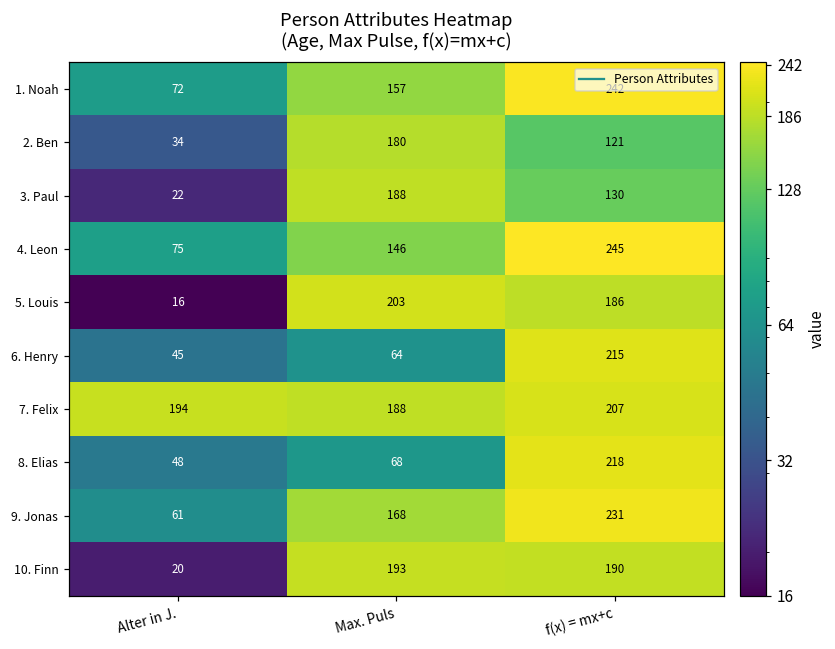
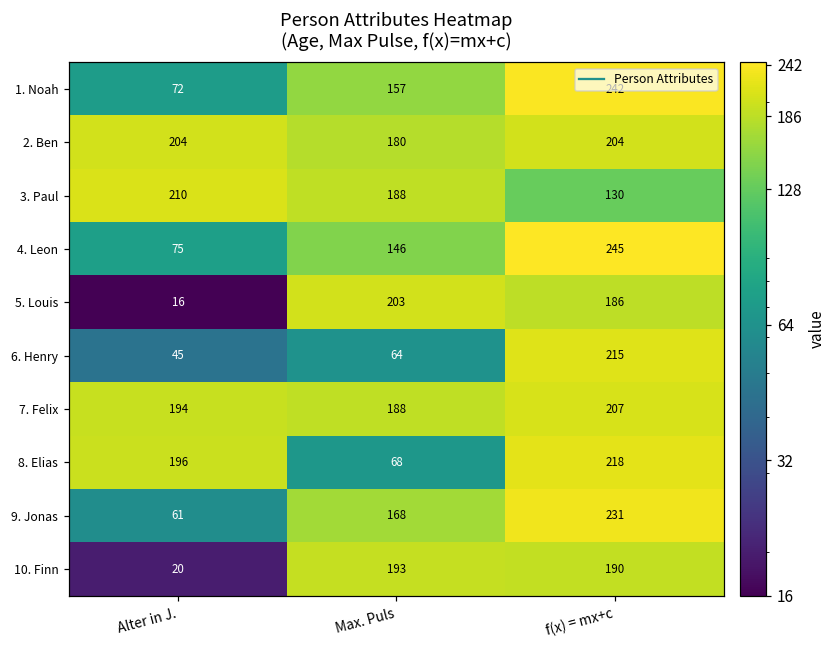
2. Ben, Alter in J.: 34 -> 204
2. Ben, f(x) = mx+c: 121 -> 204
3. Paul, Alter in J.: 22 -> 210
8. Elias, Alter in J.: 48 -> 196
